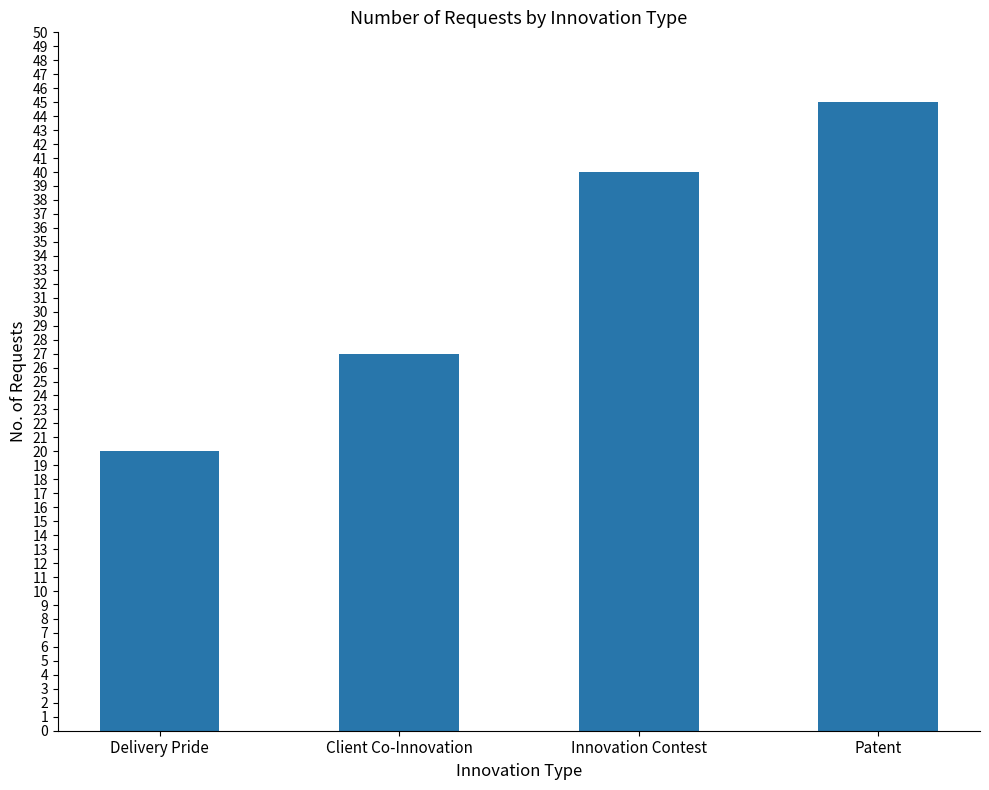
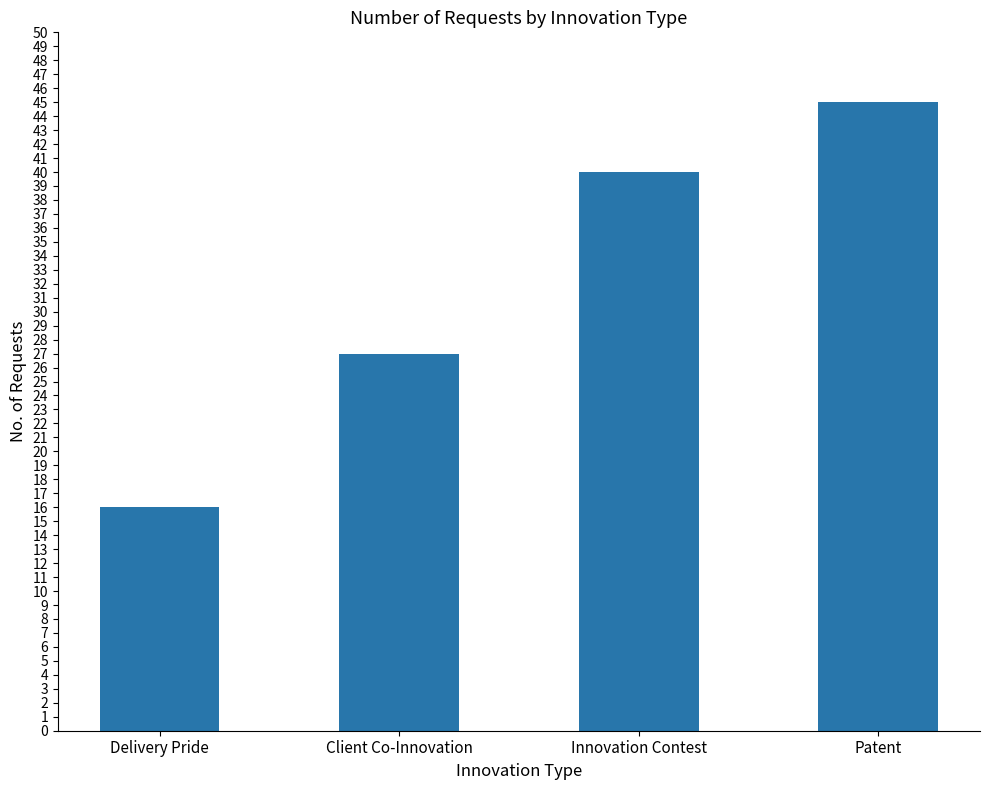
Delivery Pride: 20 -> 16
